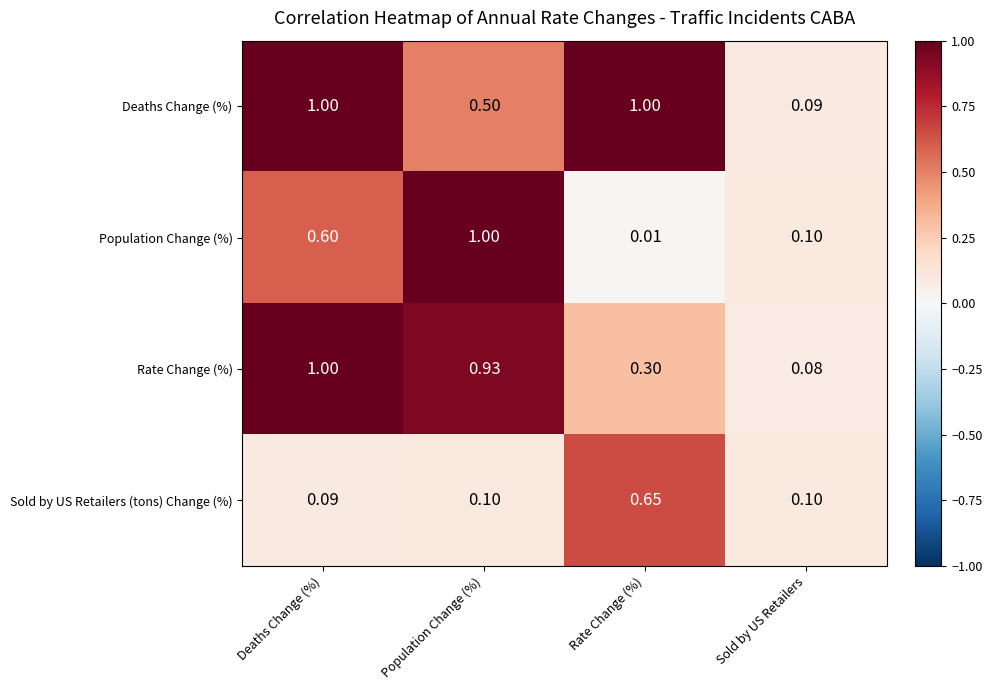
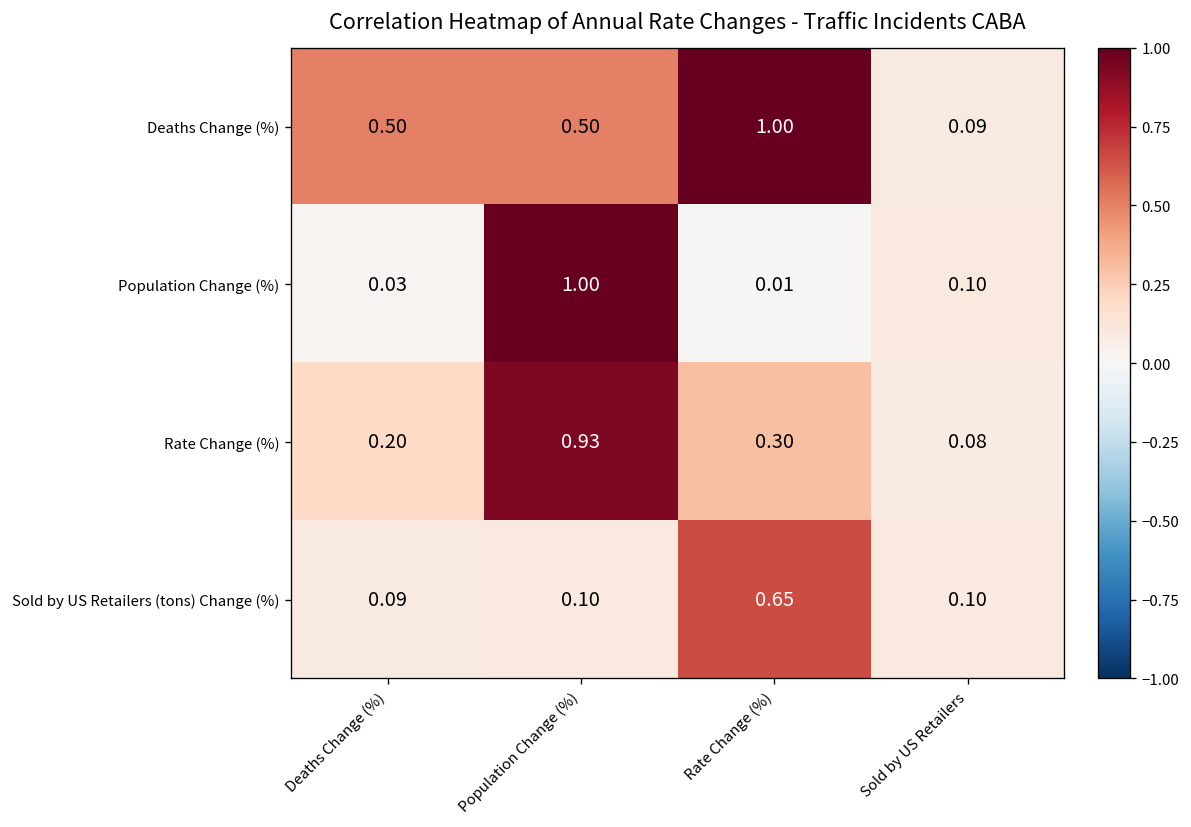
Deaths Change (%), Deaths Change (%): 1.00 -> 0.50
Population Change (%), Deaths Change (%): 0.60 -> 0.03
Rate Change (%), Deaths Change (%): 1.00 -> 0.20
